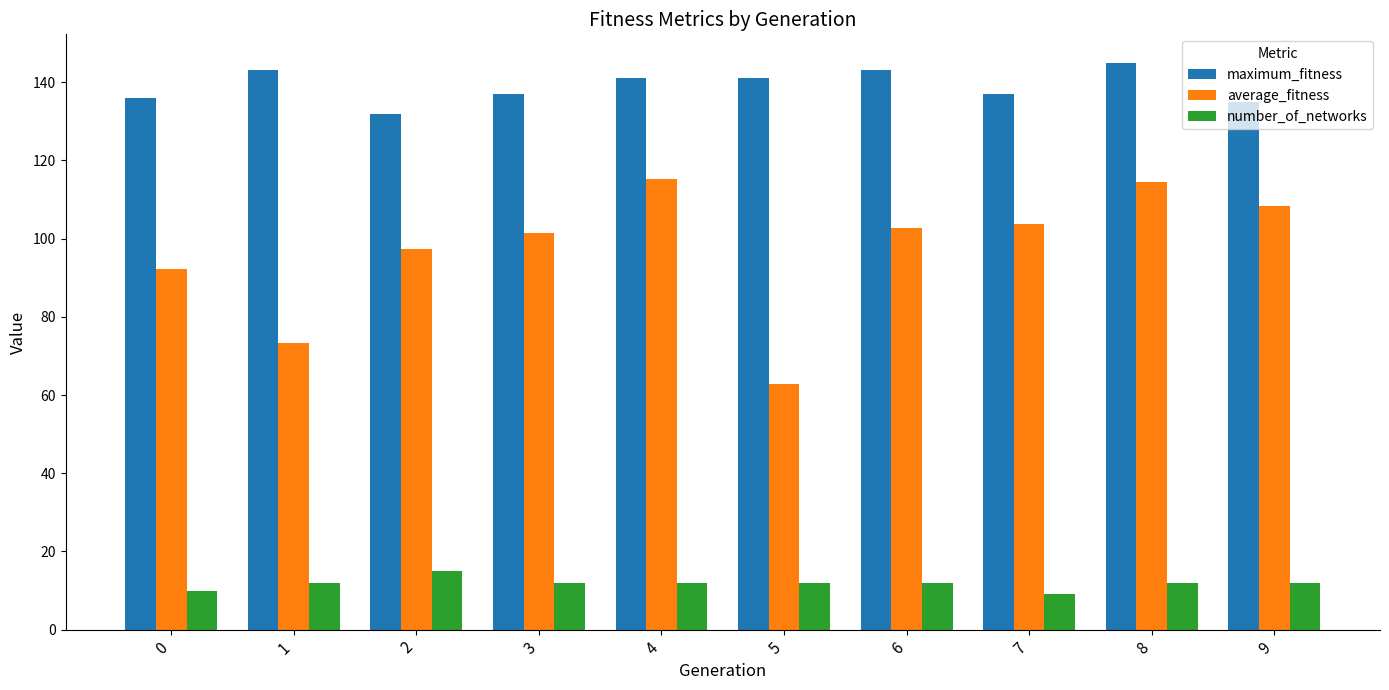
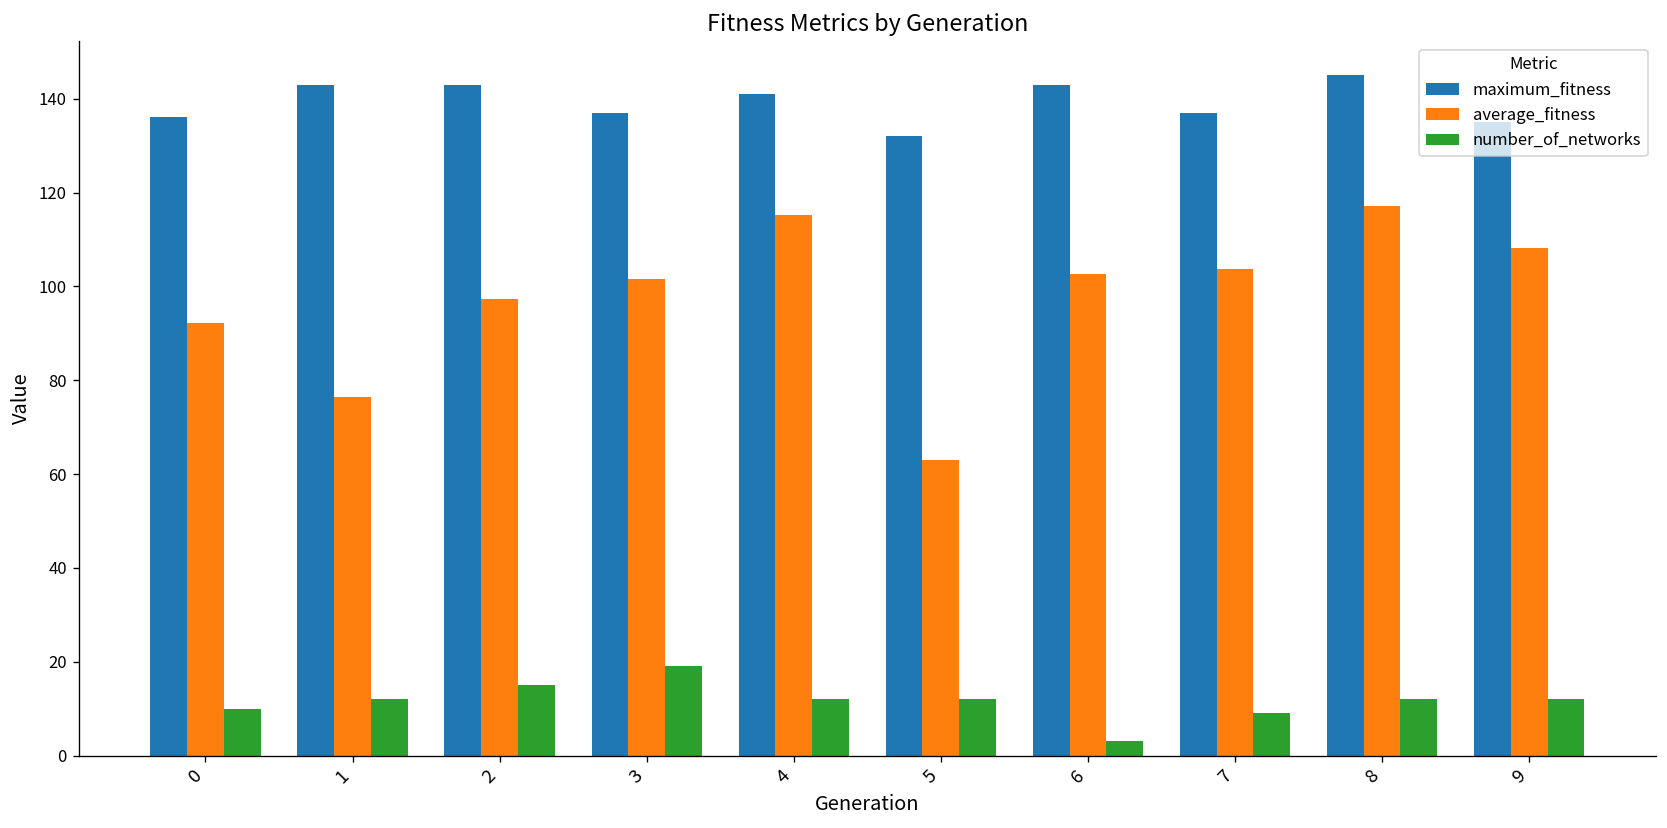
average_fitness, 1: 73 -> 77
maximum_fitness, 2: 132 -> 143
number_of_networks, 3: 12 -> 19
maximum_fitness, 5: 141 -> 132
number_of_networks, 6: 12 -> 3
average_fitness, 8: 114 -> 117
